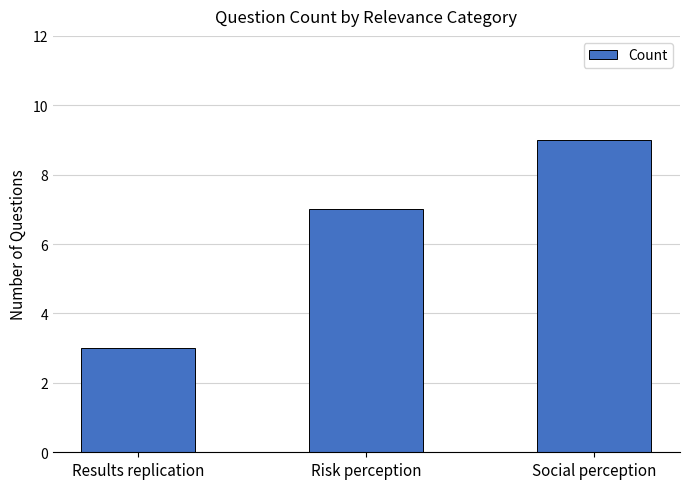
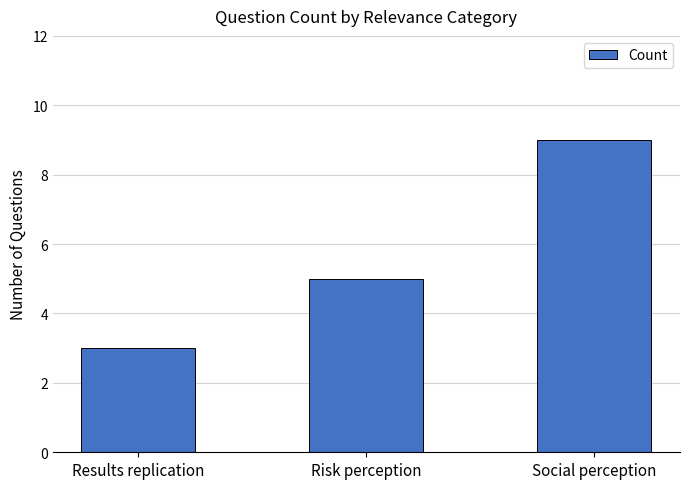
Risk perception: 7 -> 5
